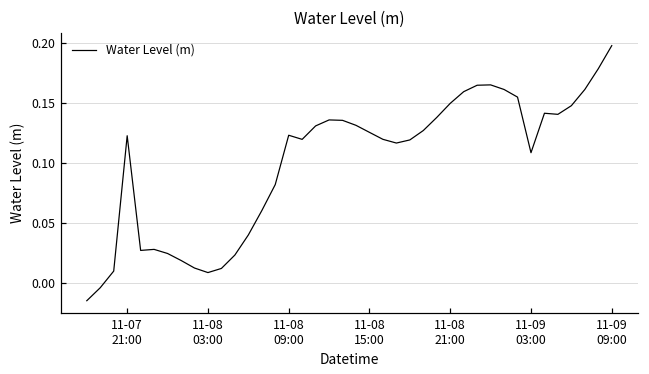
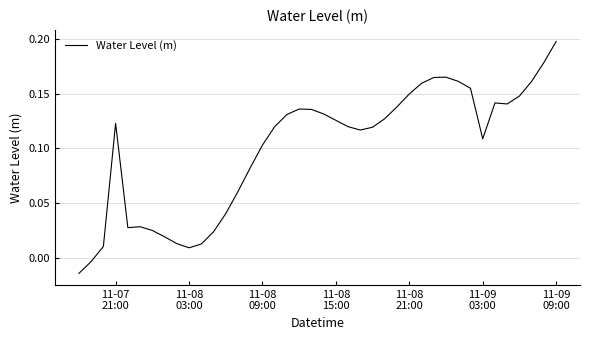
11-08 09:00: 0.123 -> 0.103
